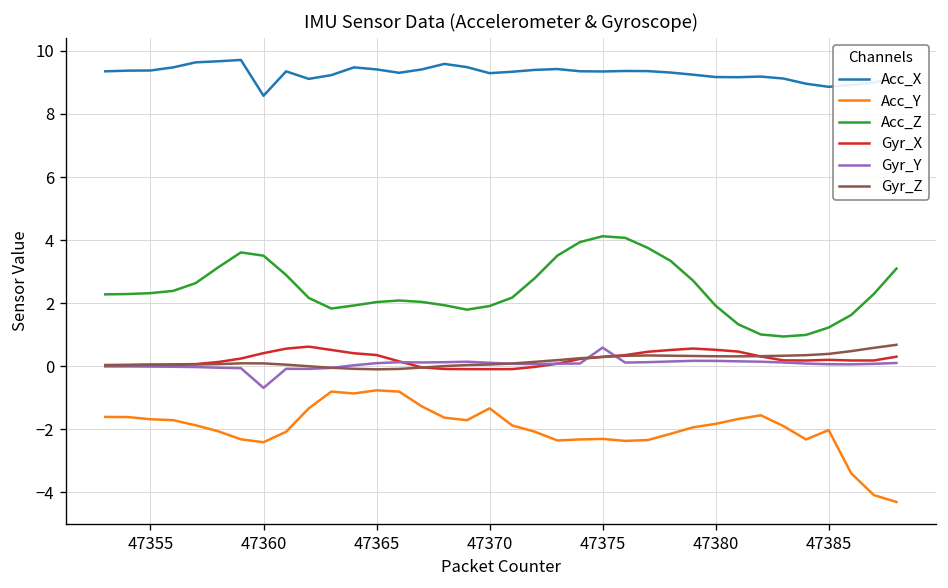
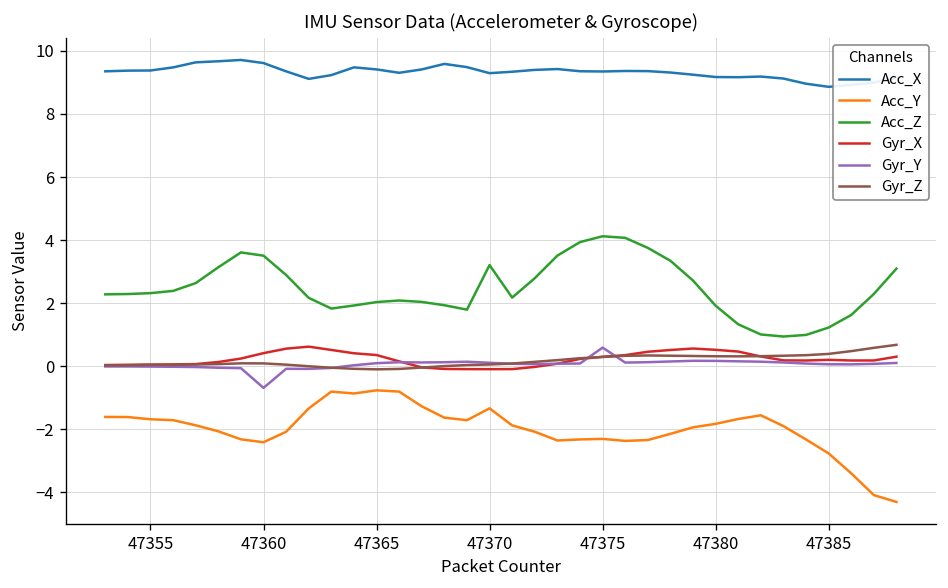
Acc_X, 47360: 8.6 -> 9.6
Acc_Z, 47370: 1.9 -> 3.2
Acc_Y, 47385: -2.0 -> -2.8
